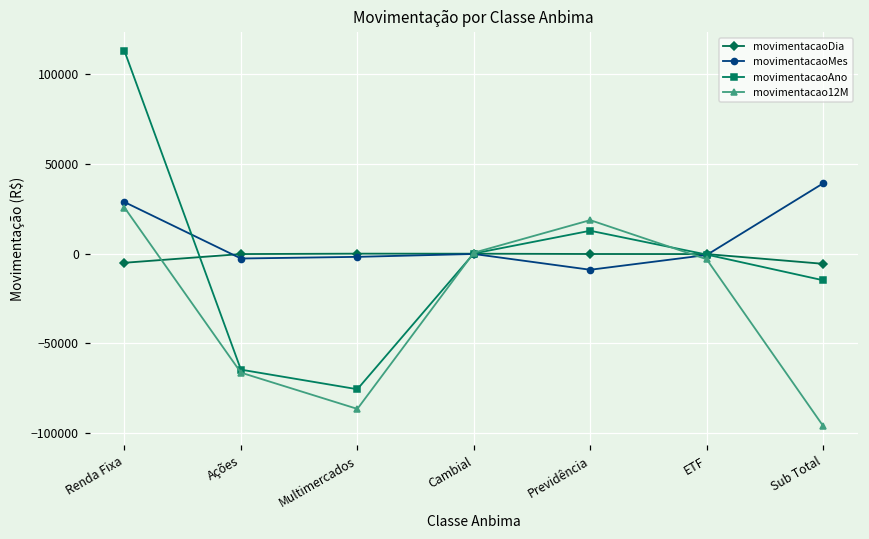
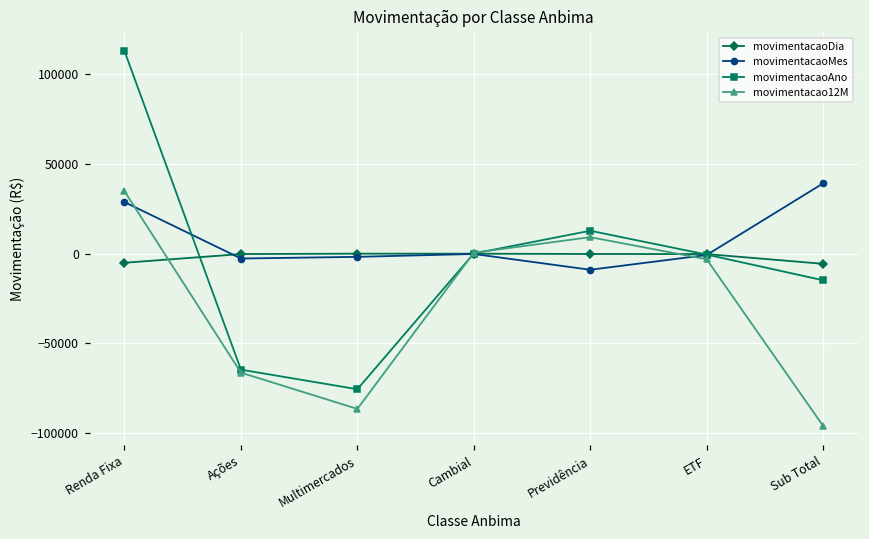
movimentacao12M, Renda Fixa: 26000 -> 35000
movimentacao12M, Previdência: 19000 -> 9000
